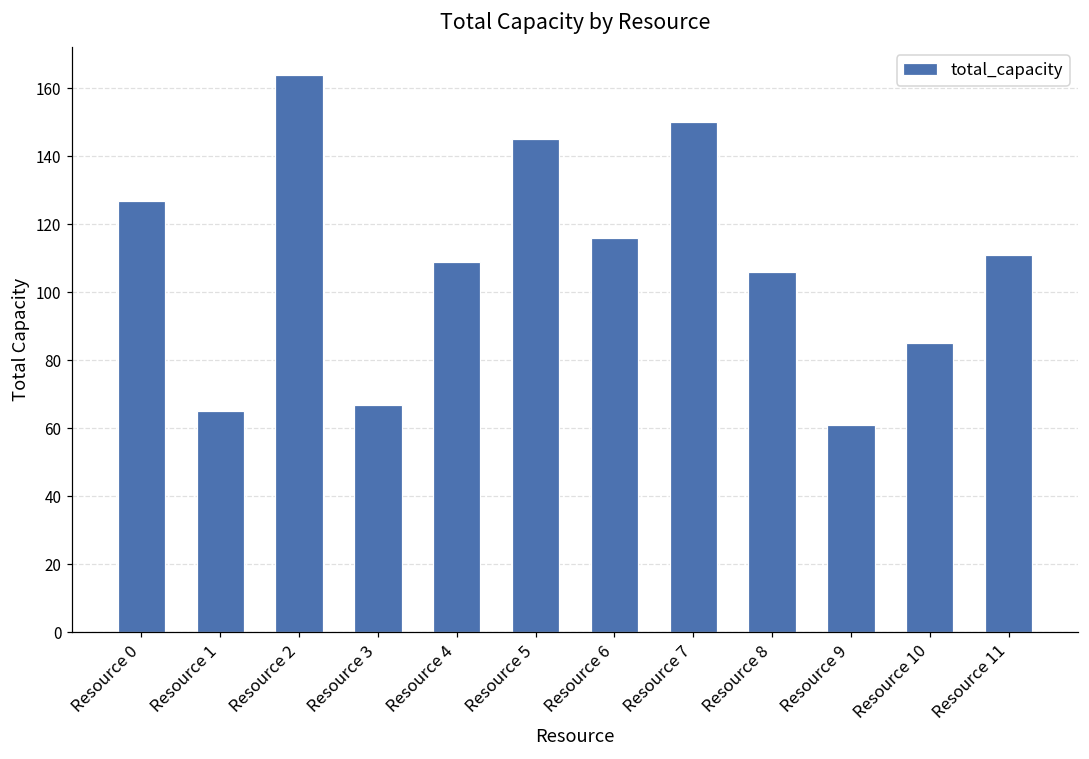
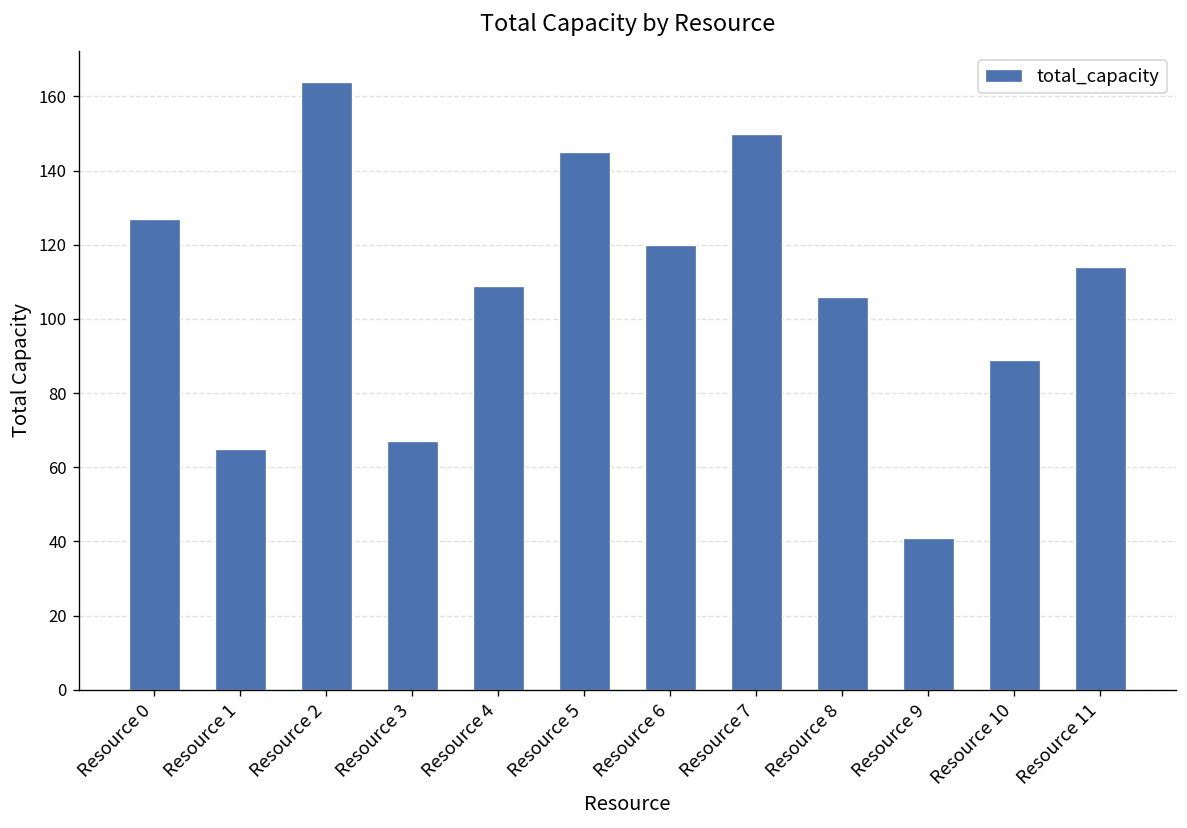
Resource 6: 116 -> 120
Resource 9: 61 -> 41
Resource 10: 85 -> 89
Resource 11: 111 -> 114
